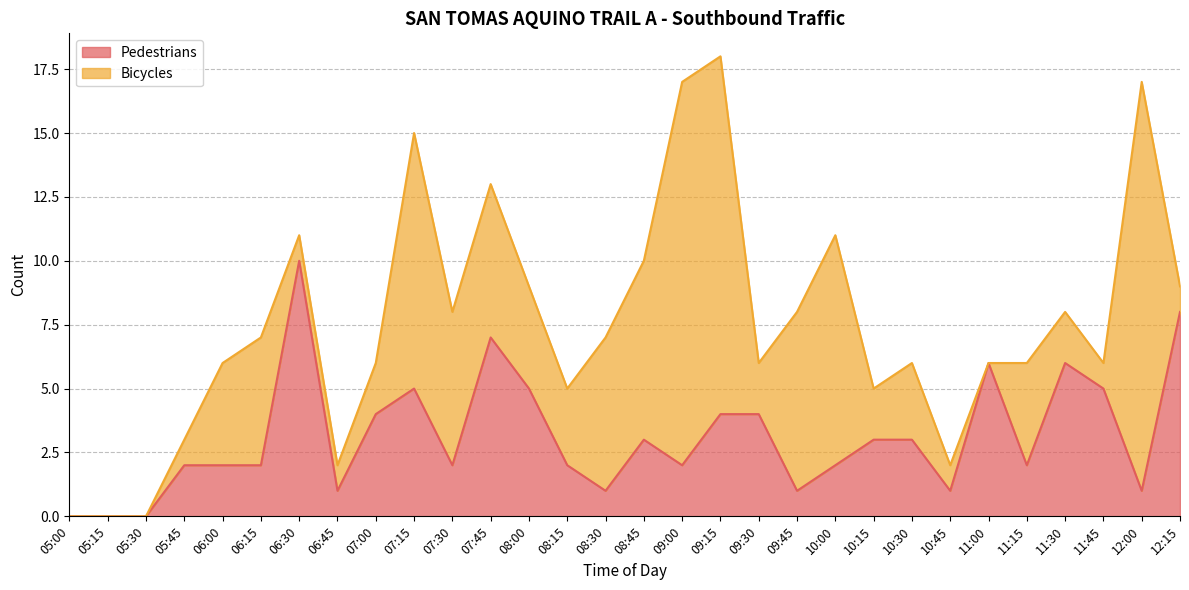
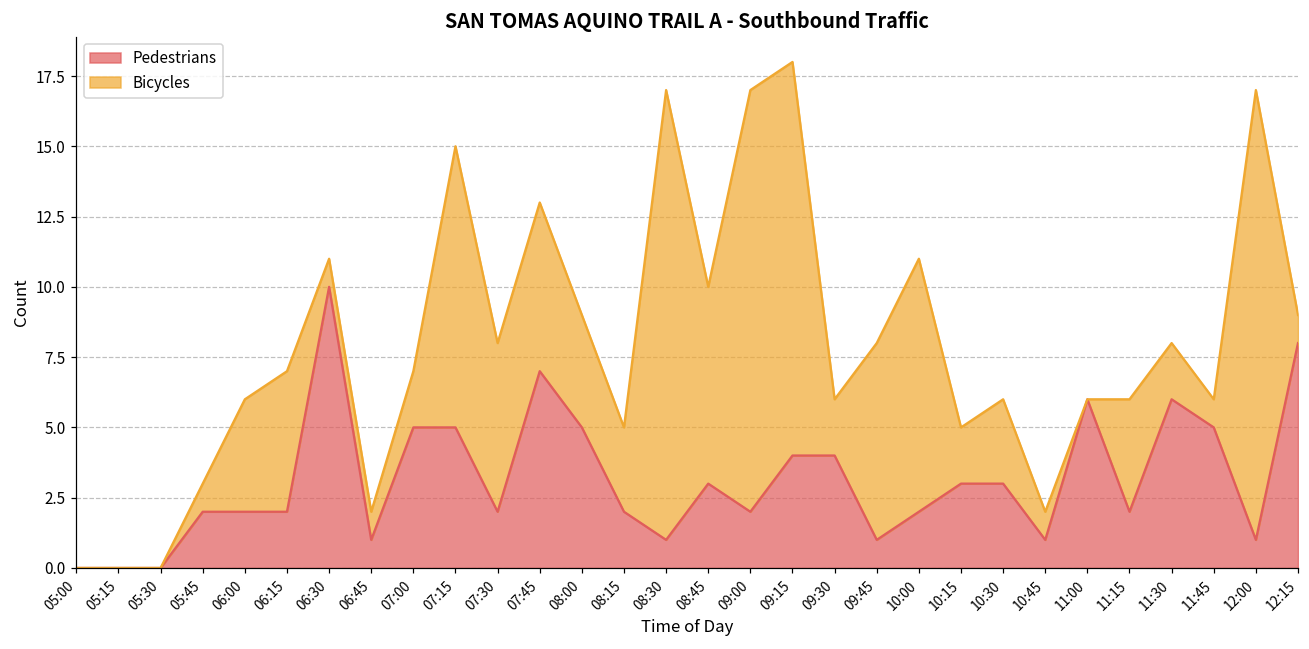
Pedestrians, 07:00: 4 -> 5
Bicycles, 08:30: 6 -> 16
